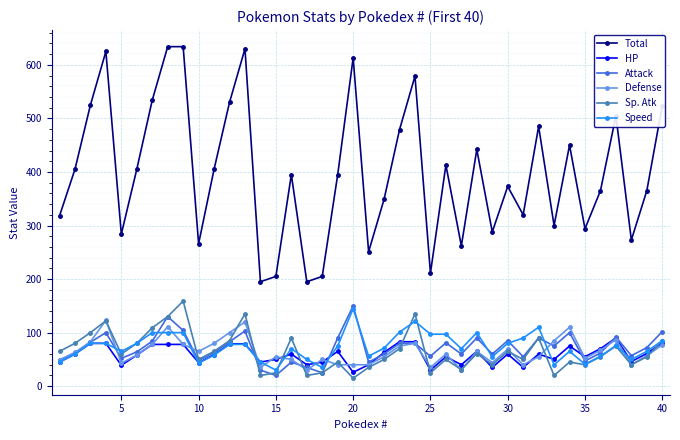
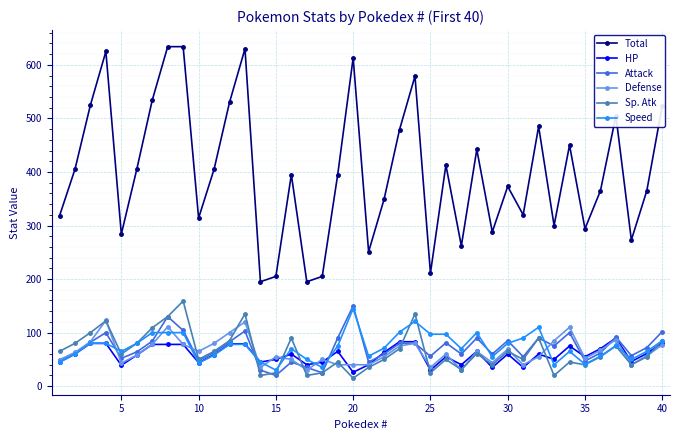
Total, 10: 270 -> 310
